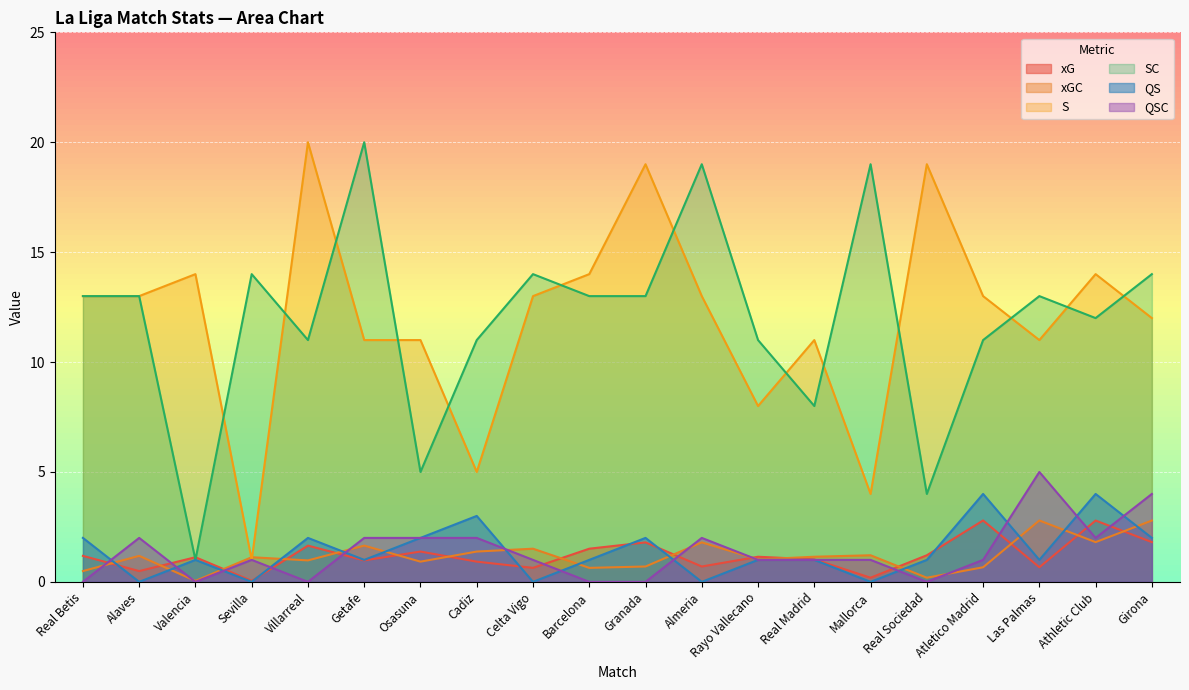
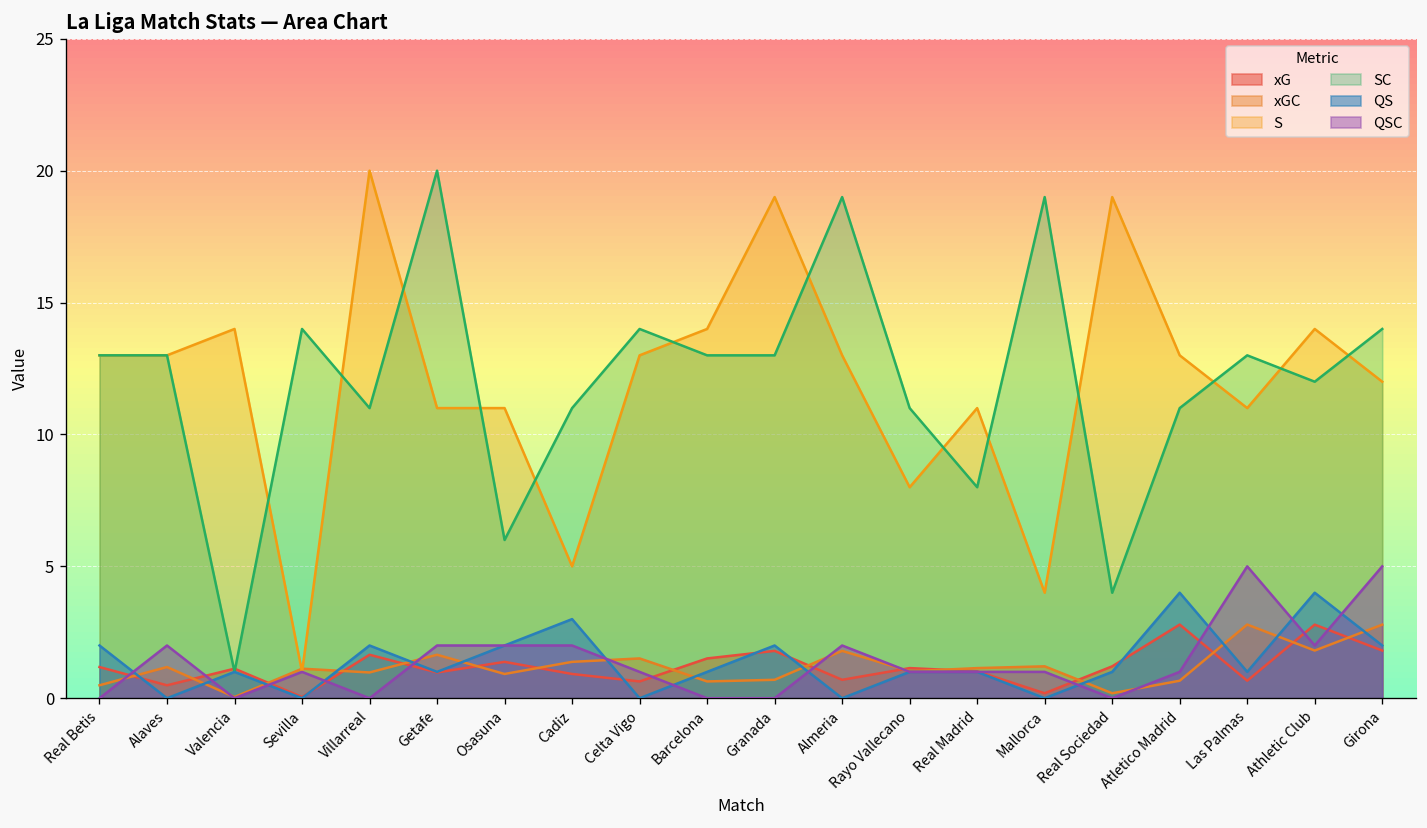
SC, Osasuna: 5 -> 6
QSC, Girona: 4 -> 5
